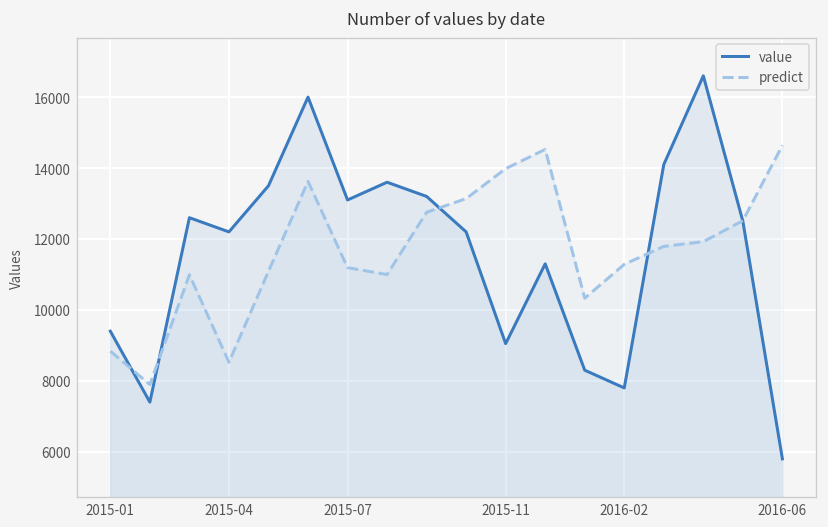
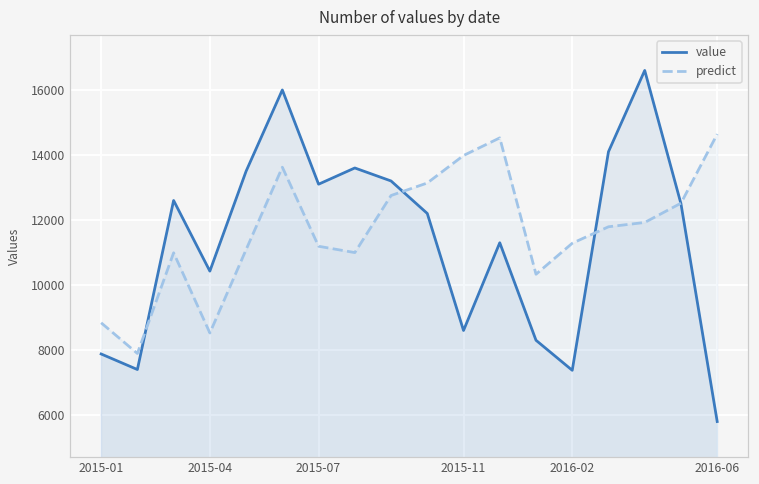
value, 2015-01: 9400 -> 7900
value, 2015-04: 12200 -> 10400
value, 2015-11: 9000 -> 8600
value, 2016-02: 7800 -> 7400
